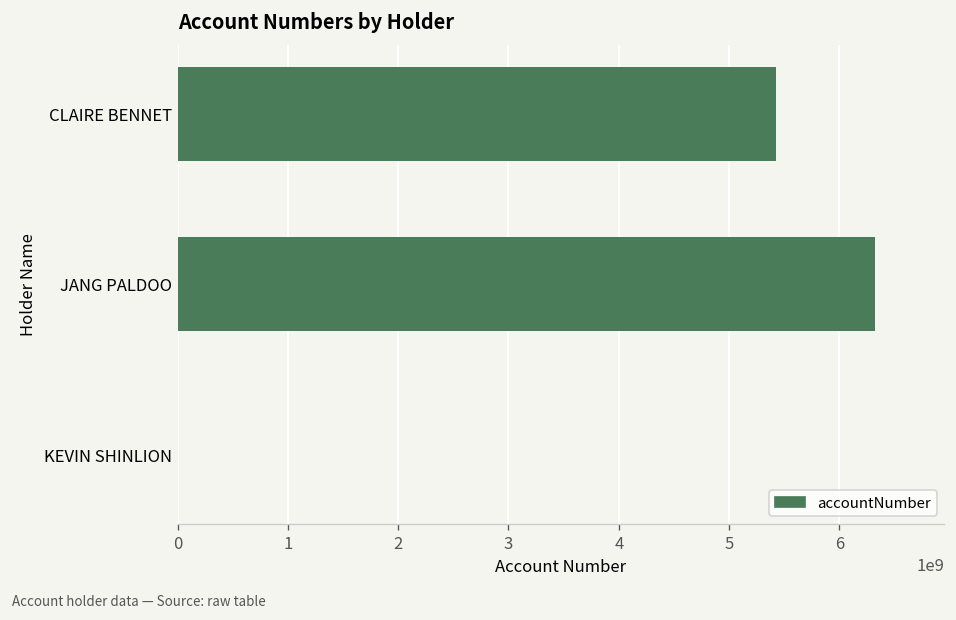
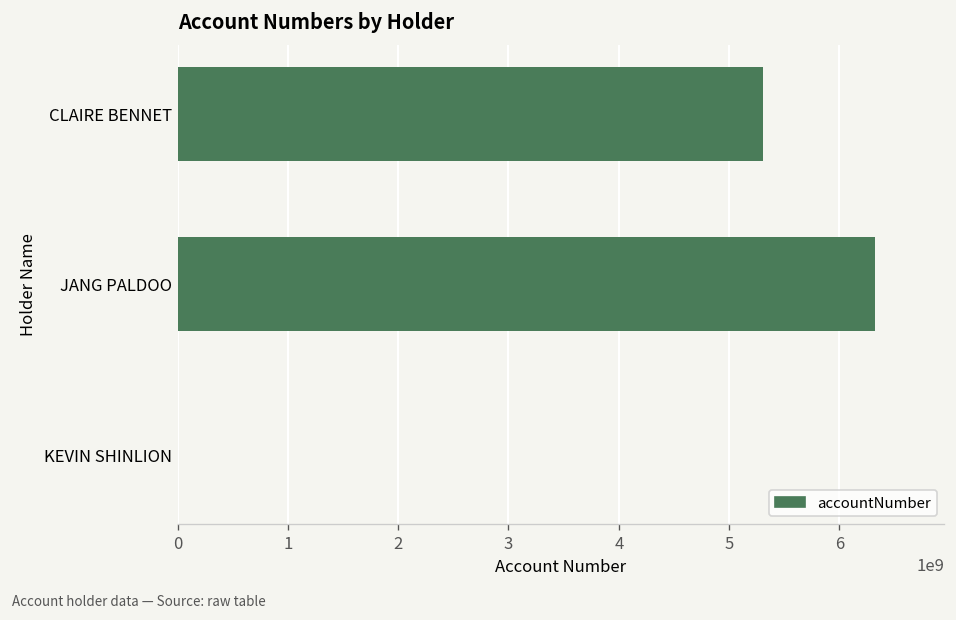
CLAIRE BENNET: 5400000000 -> 5300000000
